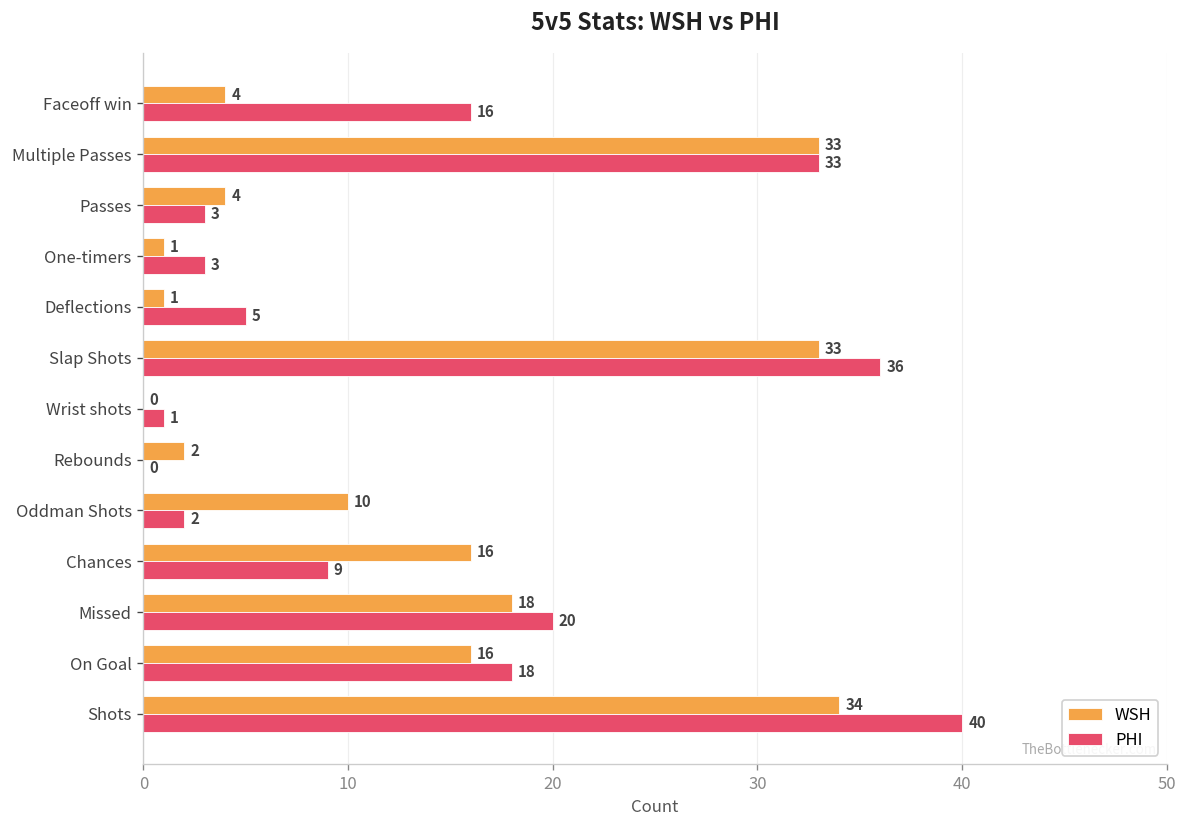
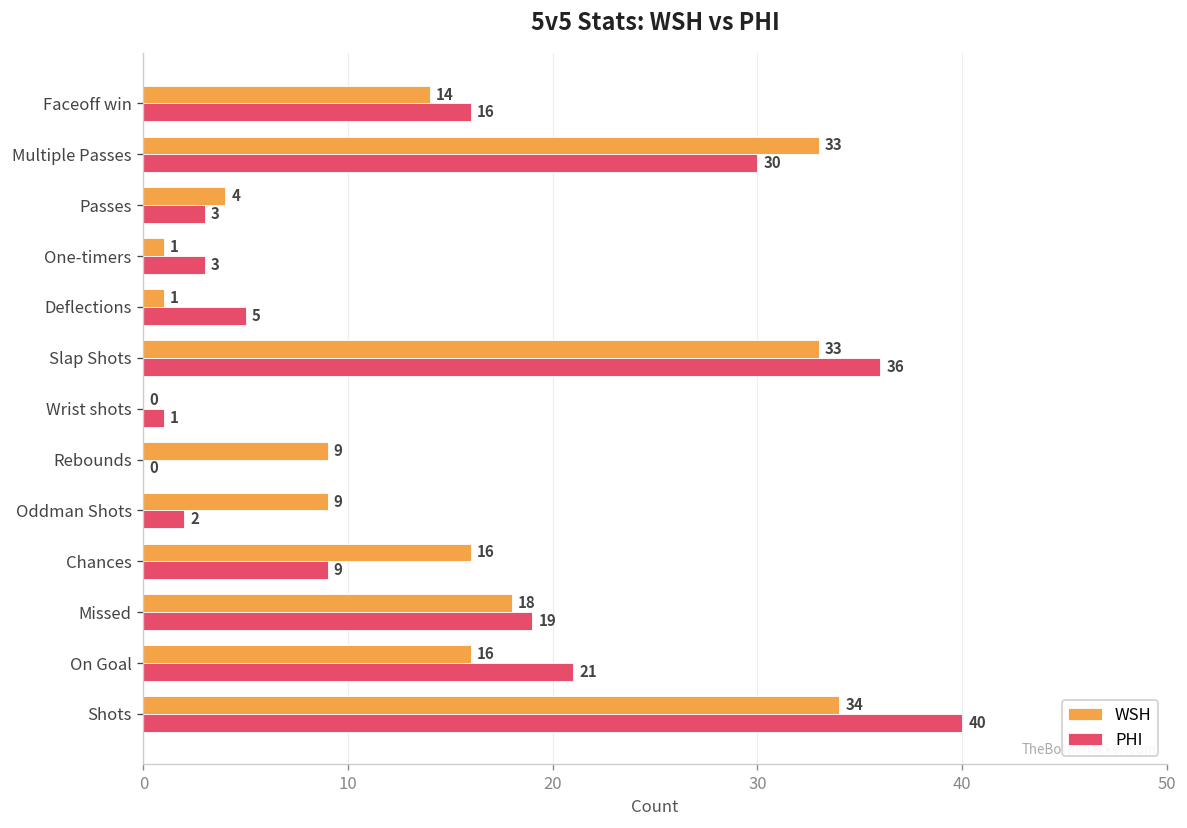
WSH, Faceoff win: 4 -> 14
PHI, Multiple Passes: 33 -> 30
WSH, Rebounds: 2 -> 9
WSH, Oddman Shots: 10 -> 9
PHI, Missed: 20 -> 19
PHI, On Goal: 18 -> 21
